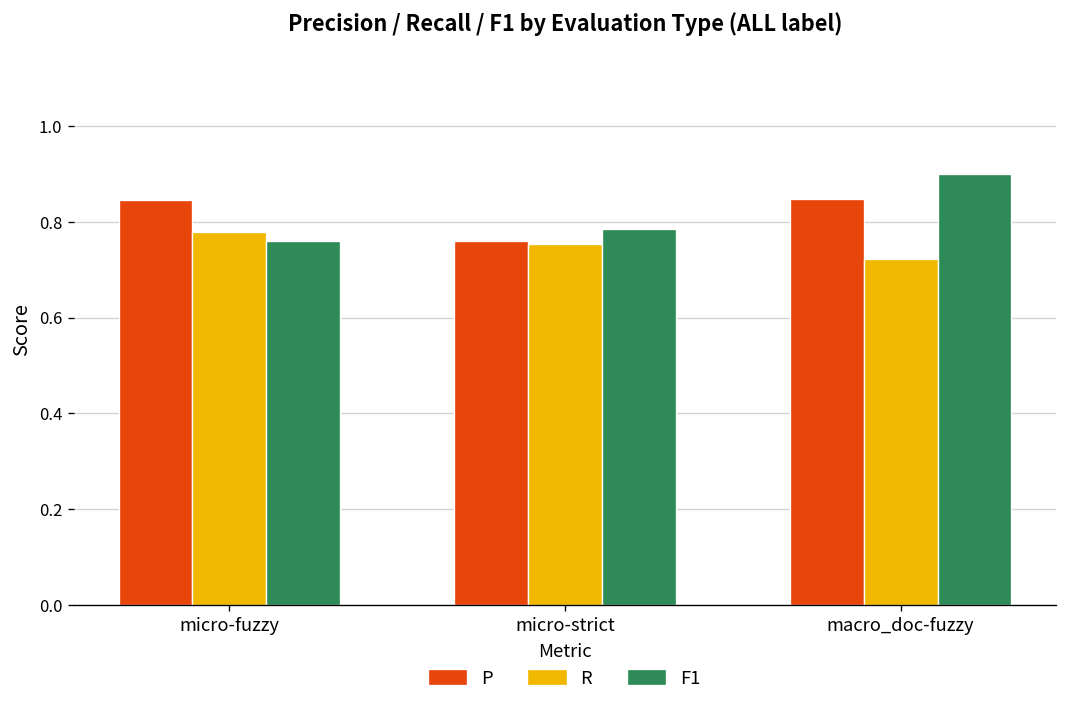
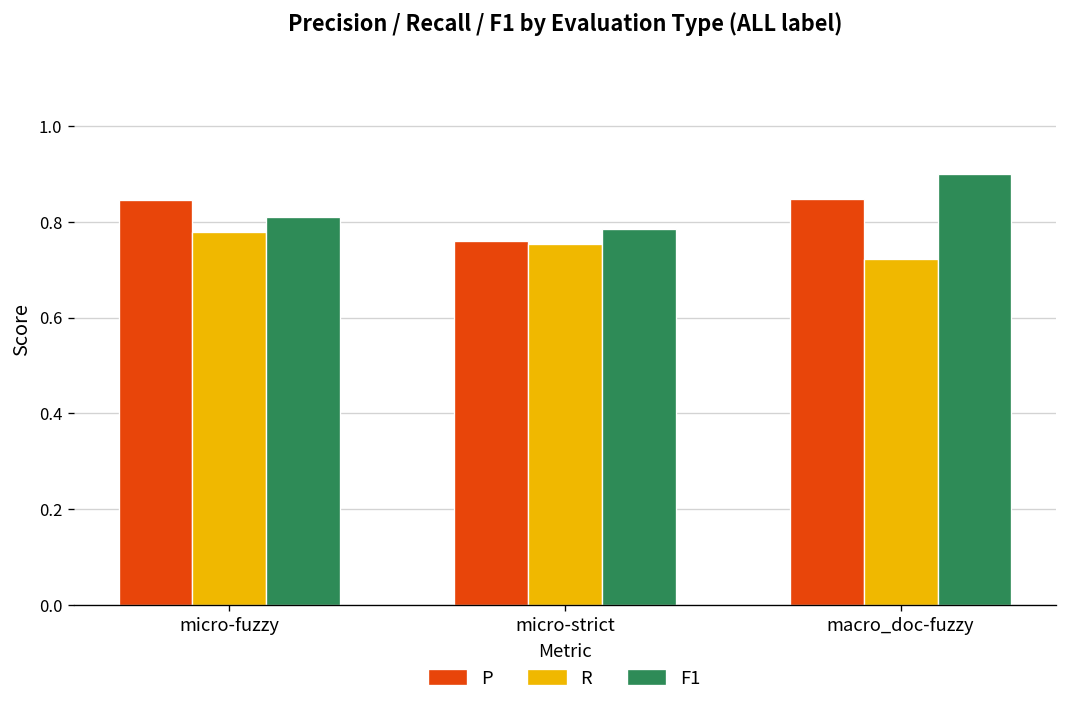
F1, micro-fuzzy: 0.76 -> 0.81
